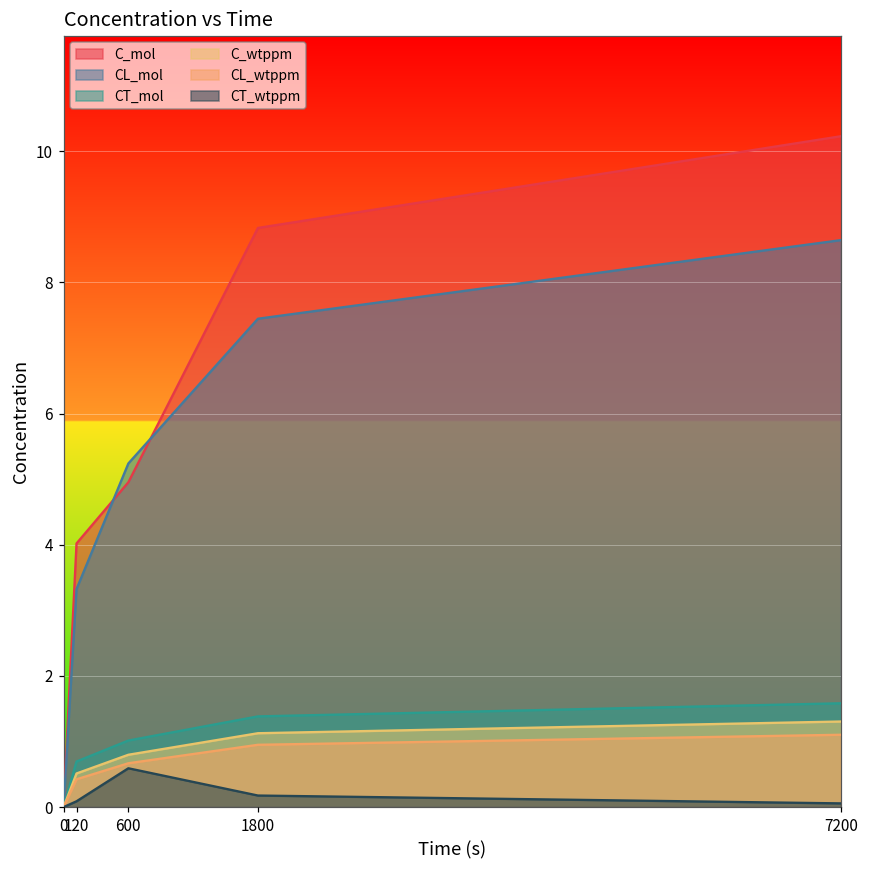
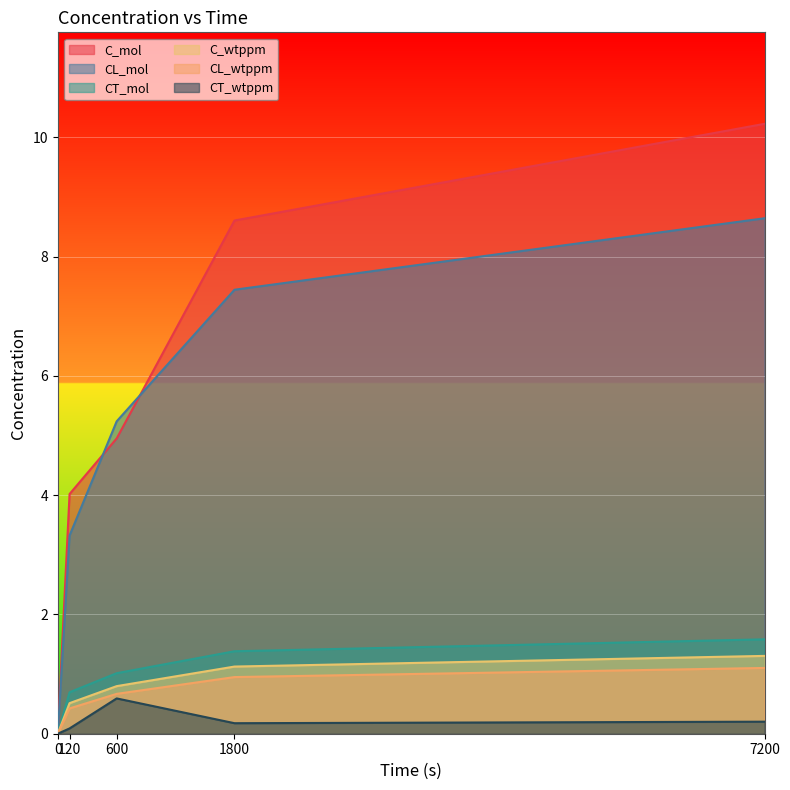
C_mol, 1800: 8.8 -> 8.6
CT_wtppm, 7200: 0.1 -> 0.2
